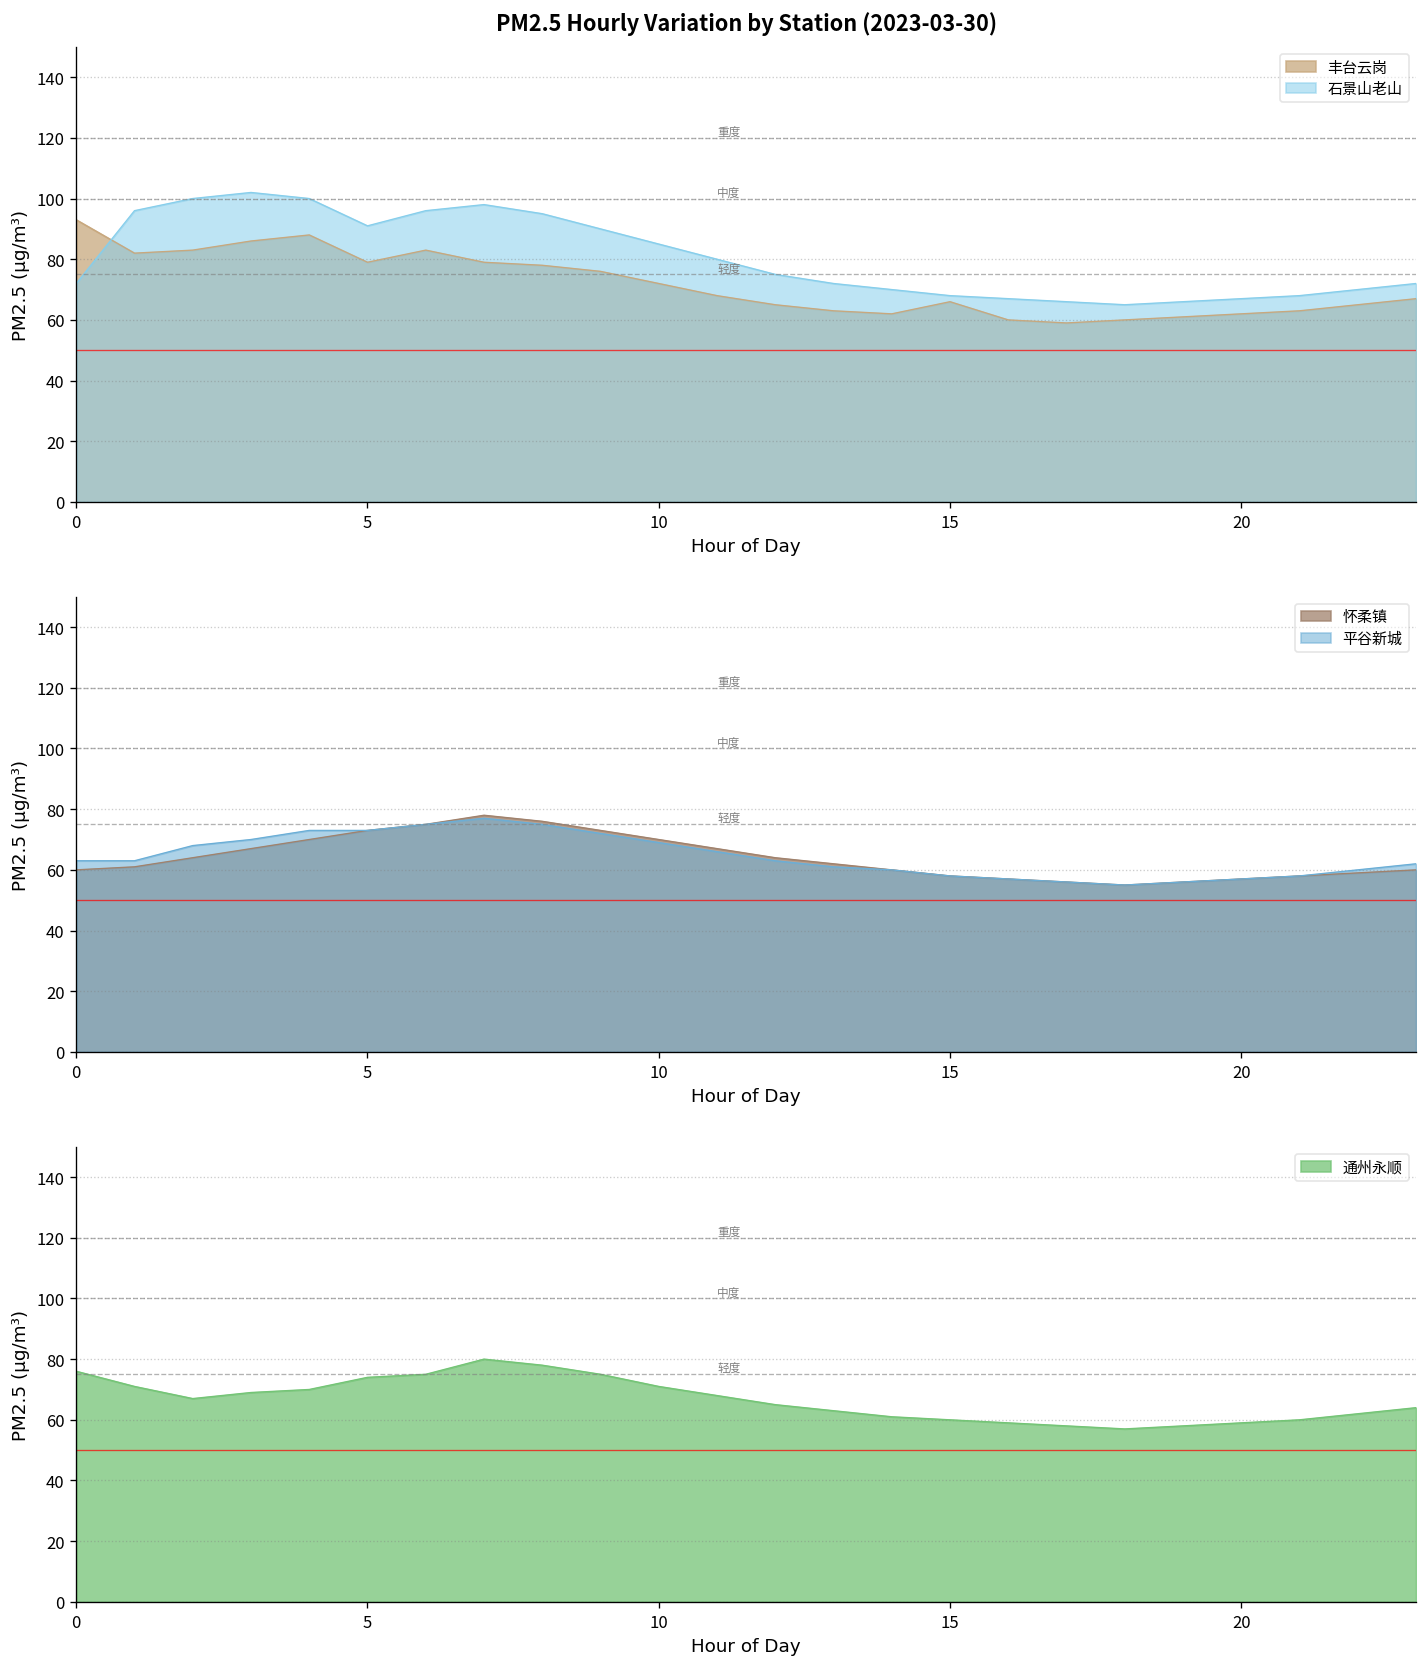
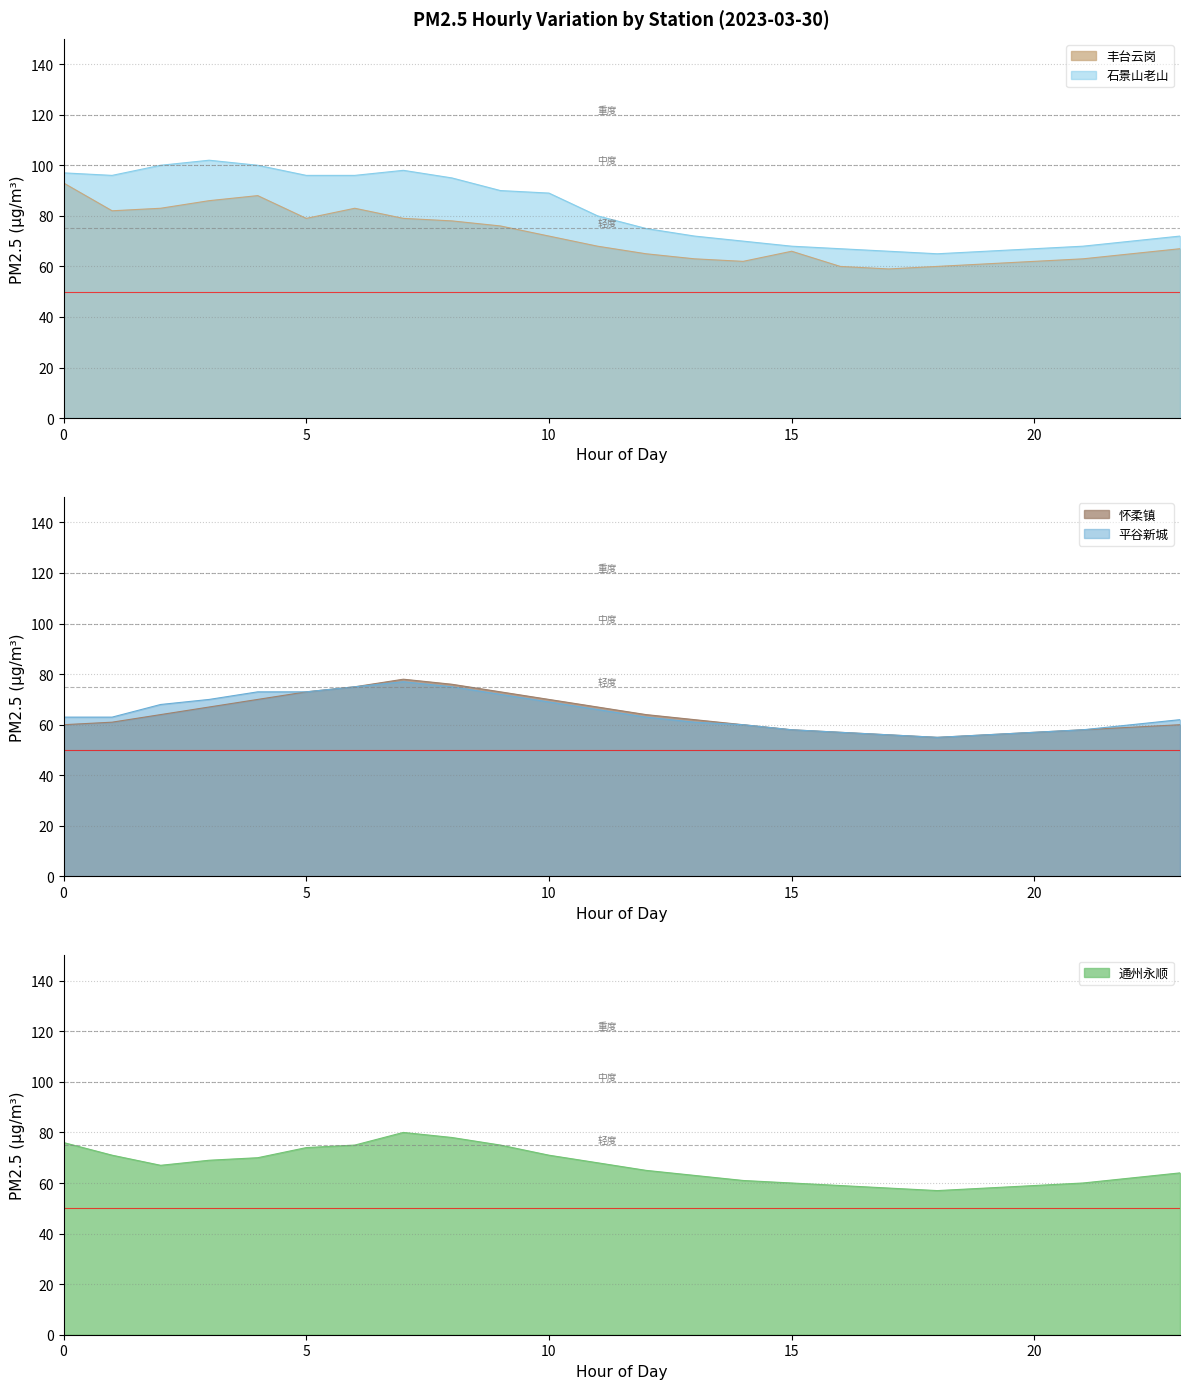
PM2.5 Hourly Variation by Station (2023-03-30), 石景山老山, 0: 72 -> 97
PM2.5 Hourly Variation by Station (2023-03-30), 石景山老山, 5: 91 -> 96
PM2.5 Hourly Variation by Station (2023-03-30), 石景山老山, 10: 85 -> 89
